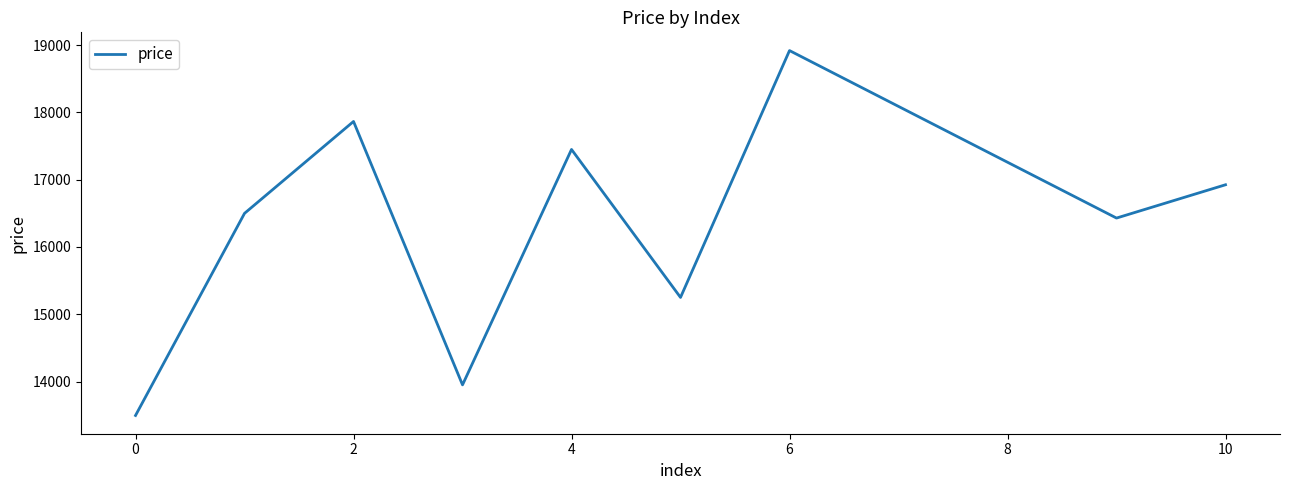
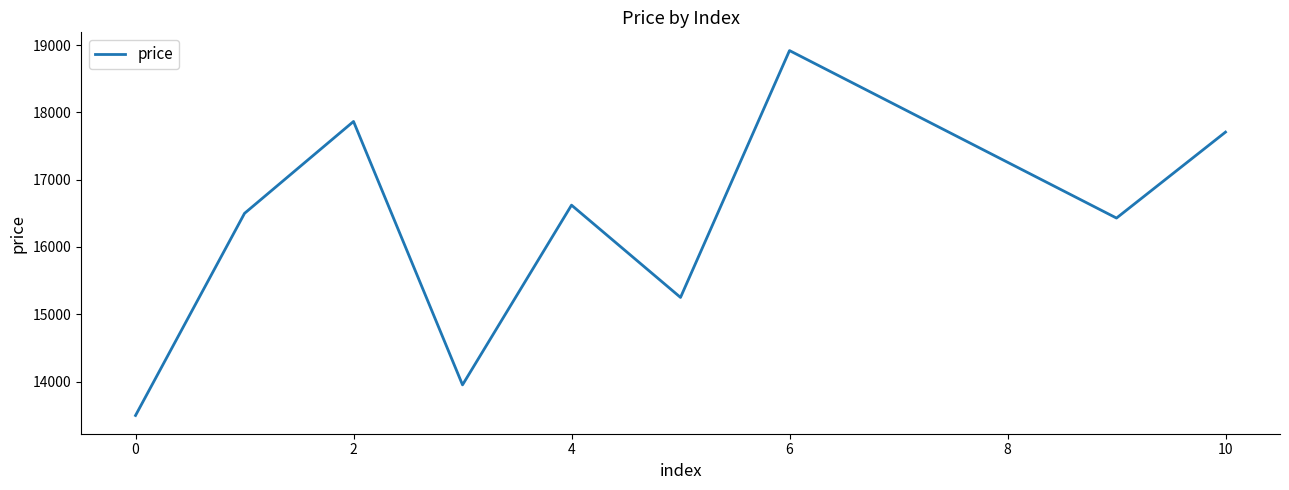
4: 17500 -> 16600
10: 16900 -> 17700
